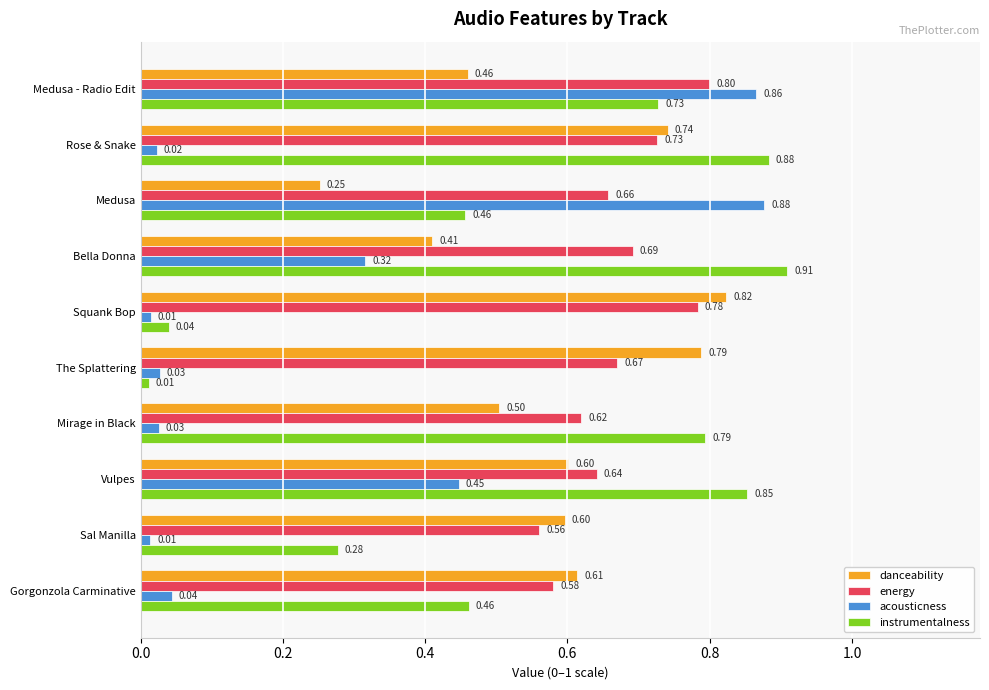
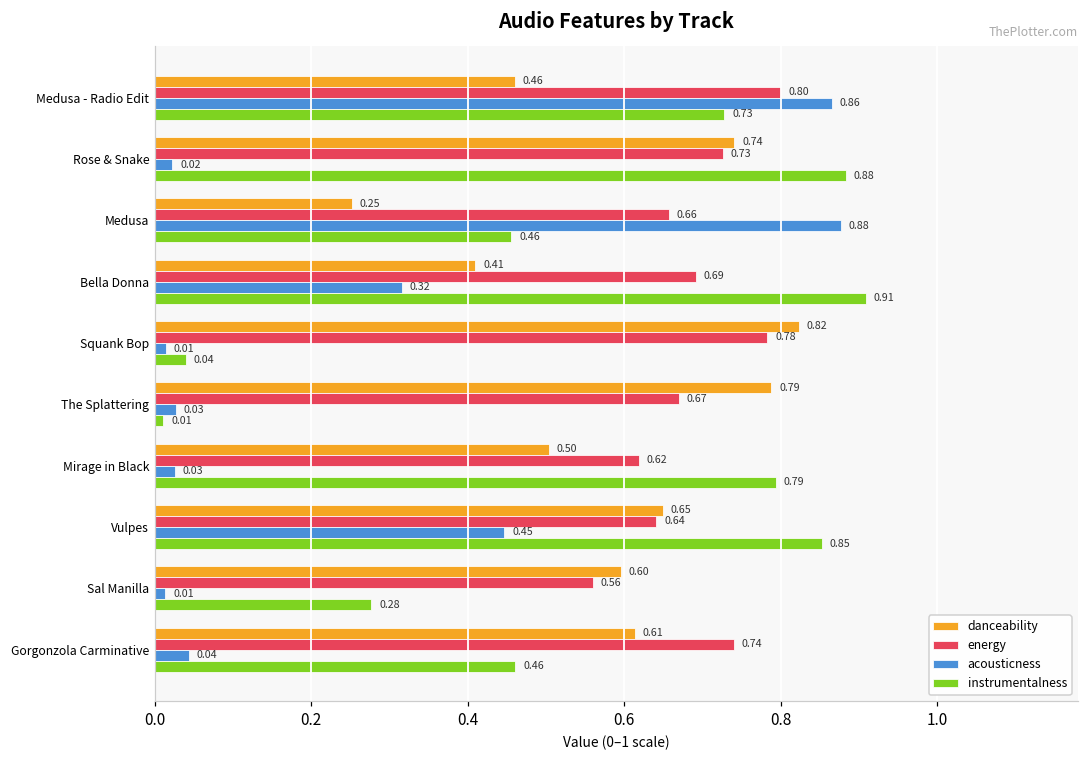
danceability, Vulpes: 0.60 -> 0.65
energy, Gorgonzola Carminative: 0.58 -> 0.74
